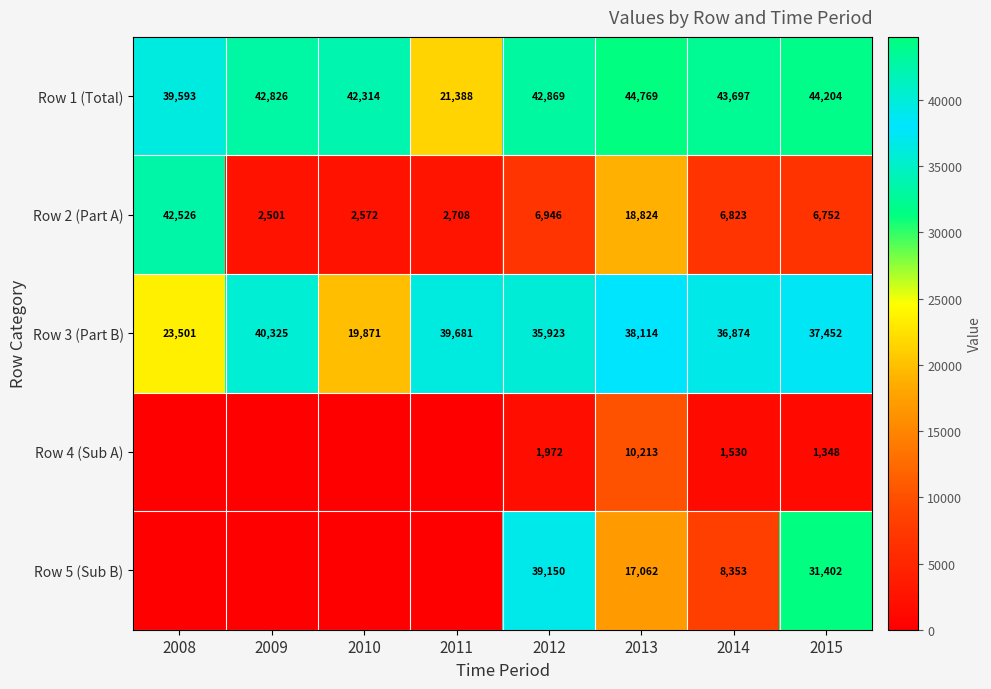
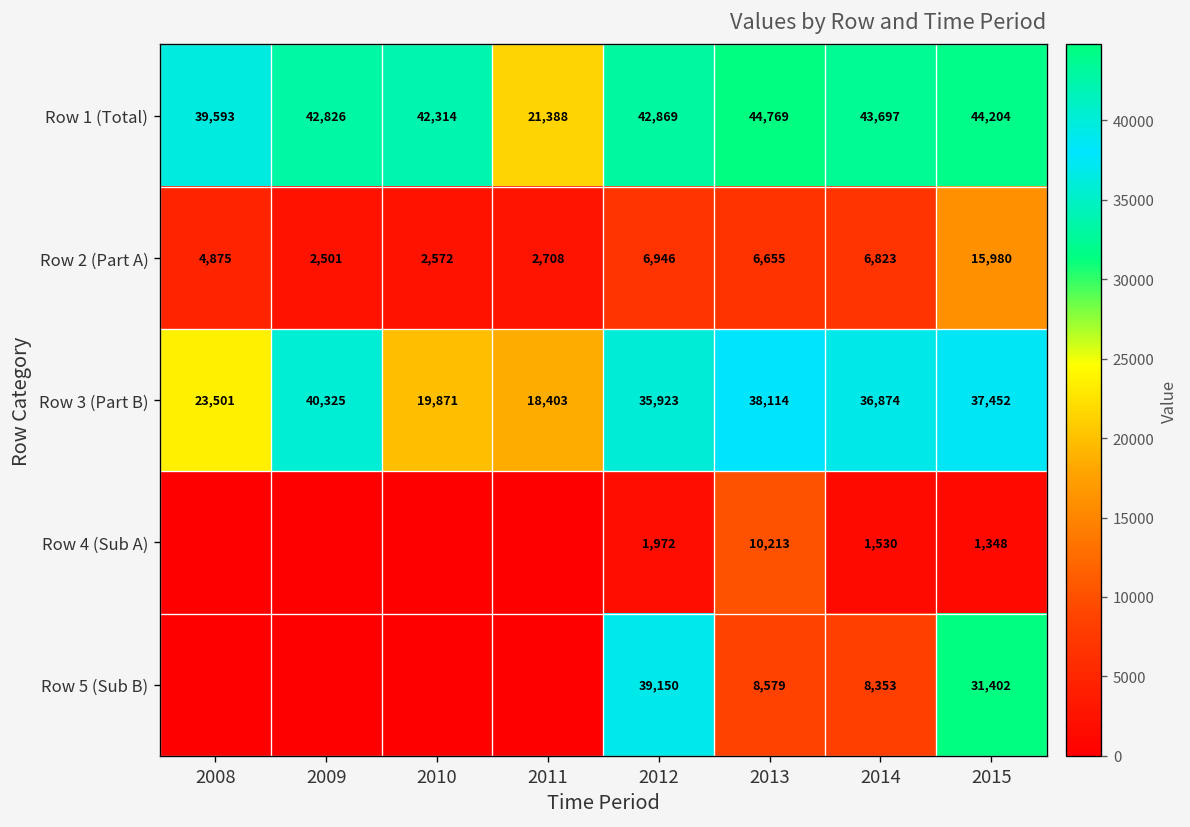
Row 2 (Part A), 2008: 42,526 -> 4,875
Row 2 (Part A), 2013: 18,824 -> 6,655
Row 2 (Part A), 2015: 6,752 -> 15,980
Row 3 (Part B), 2011: 39,681 -> 18,403
Row 5 (Sub B), 2013: 17,062 -> 8,579
